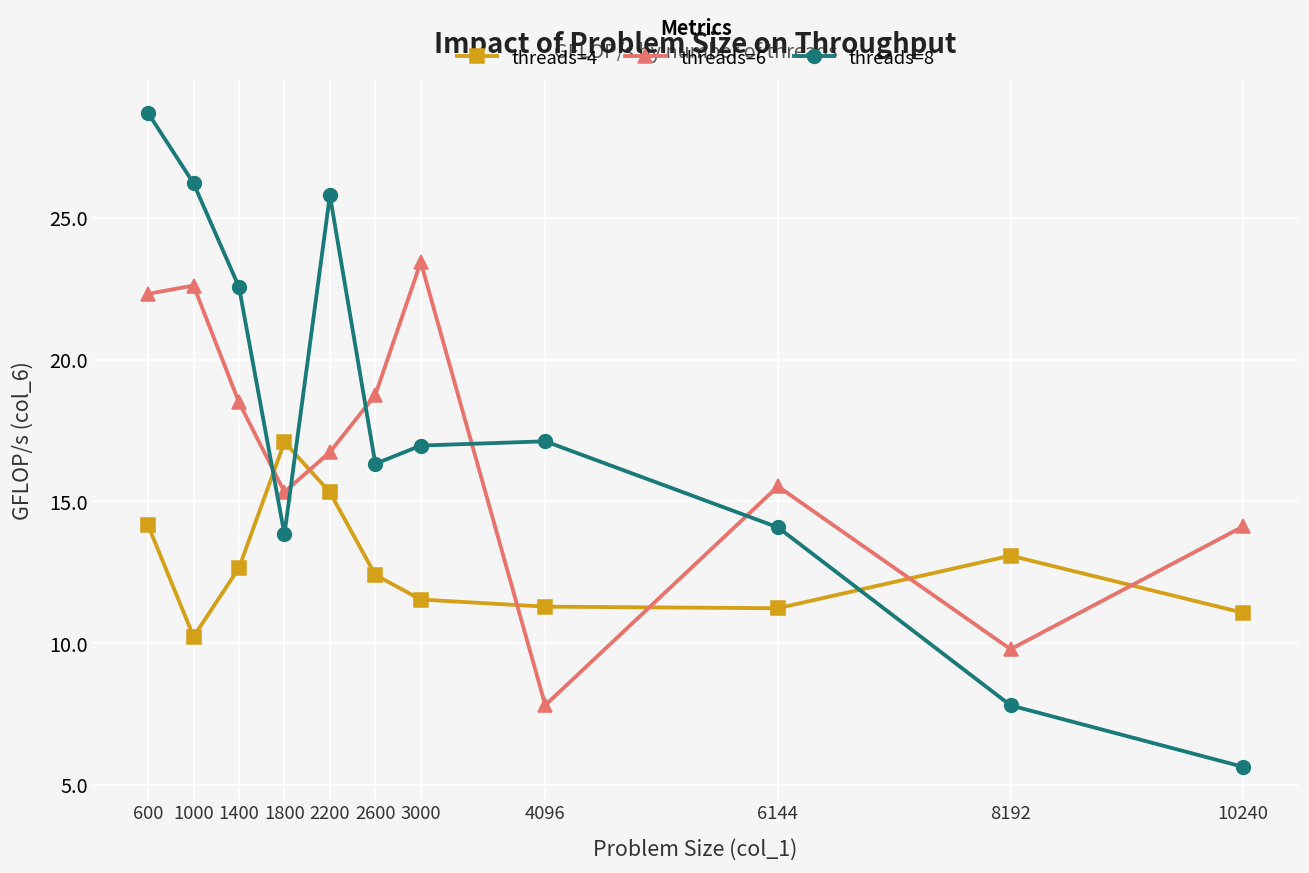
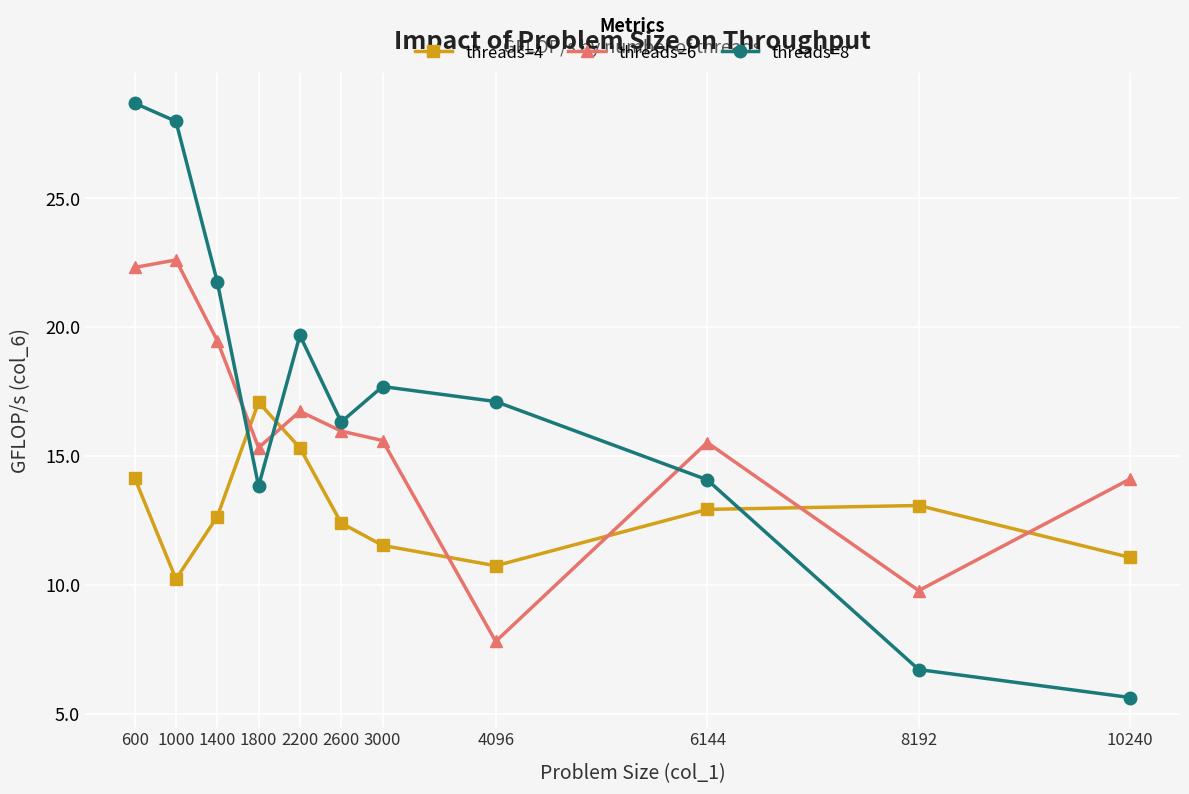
threads=8, 1000: 26.2 -> 28.0
threads=6, 1400: 18.5 -> 19.5
threads=8, 1400: 22.6 -> 21.8
threads=8, 2200: 25.8 -> 19.7
threads=6, 2600: 18.8 -> 16.0
threads=6, 3000: 23.4 -> 15.6
threads=8, 3000: 17.0 -> 17.7
threads=4, 4096: 11.3 -> 10.7
threads=4, 6144: 11.2 -> 12.9
threads=8, 8192: 7.8 -> 6.7
